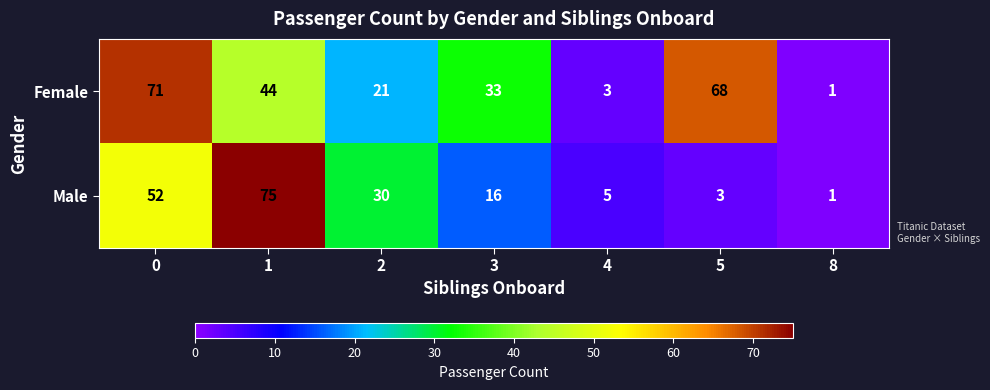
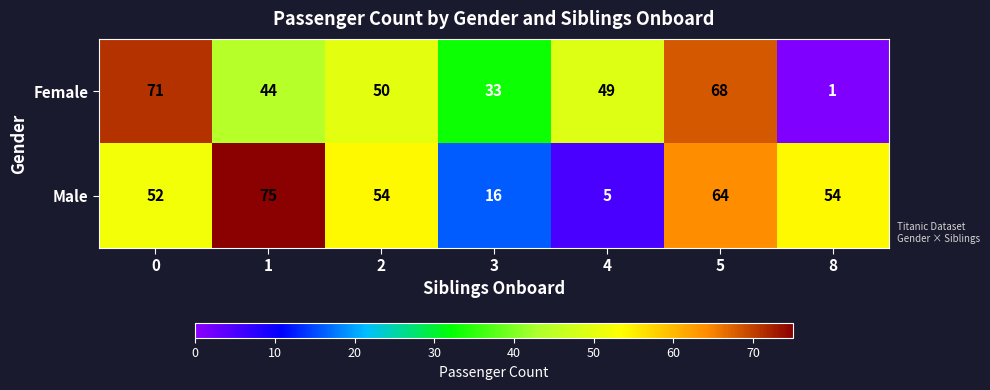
Female, 2: 21 -> 50
Female, 4: 3 -> 49
Male, 2: 30 -> 54
Male, 5: 3 -> 64
Male, 8: 1 -> 54
